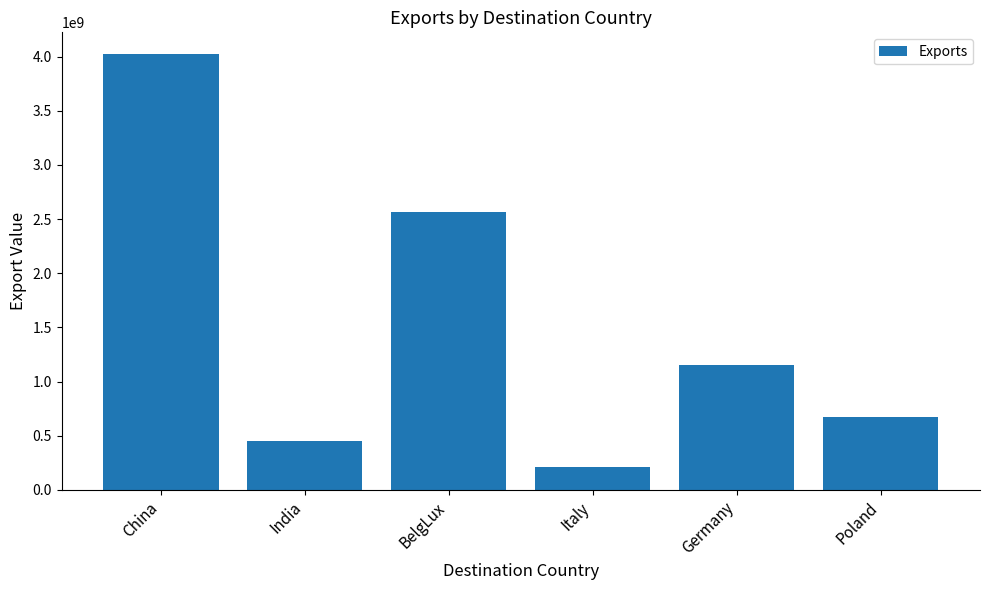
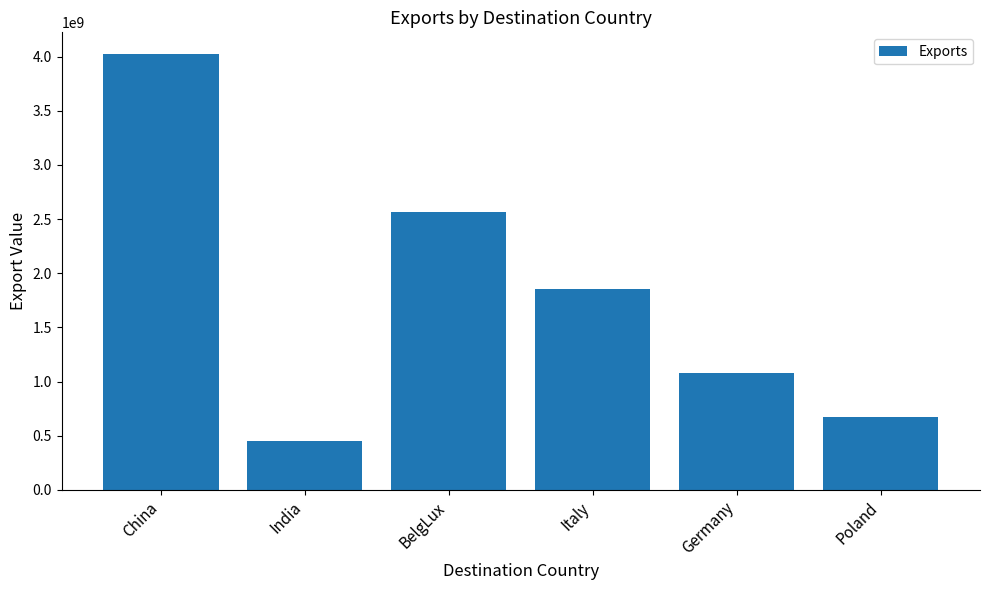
Italy: 210000000 -> 1850000000
Germany: 1150000000 -> 1080000000
